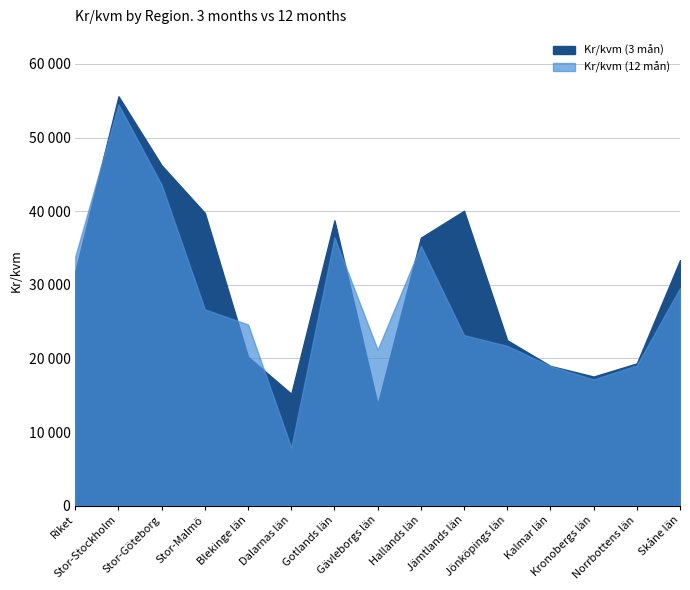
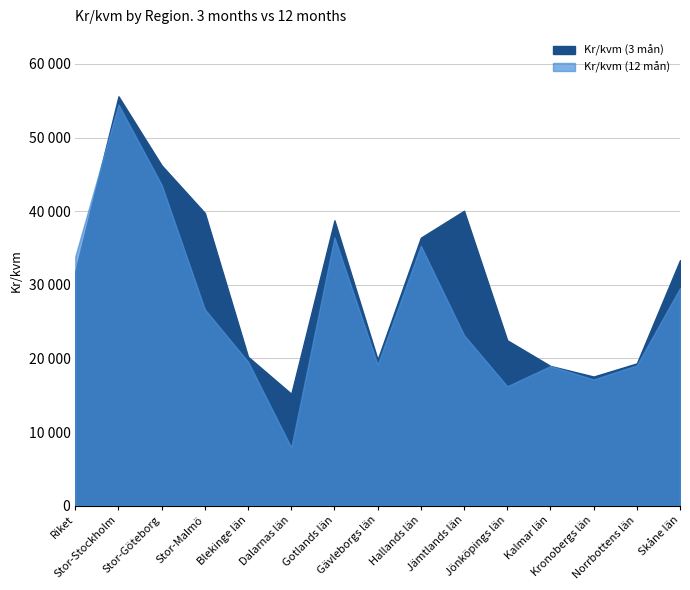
Kr/kvm (12 mån), Blekinge län: 25000 -> 20000
Kr/kvm (3 mån), Gävleborgs län: 14000 -> 20000
Kr/kvm (12 mån), Gävleborgs län: 21000 -> 19000
Kr/kvm (12 mån), Jönköpings län: 22000 -> 16000
